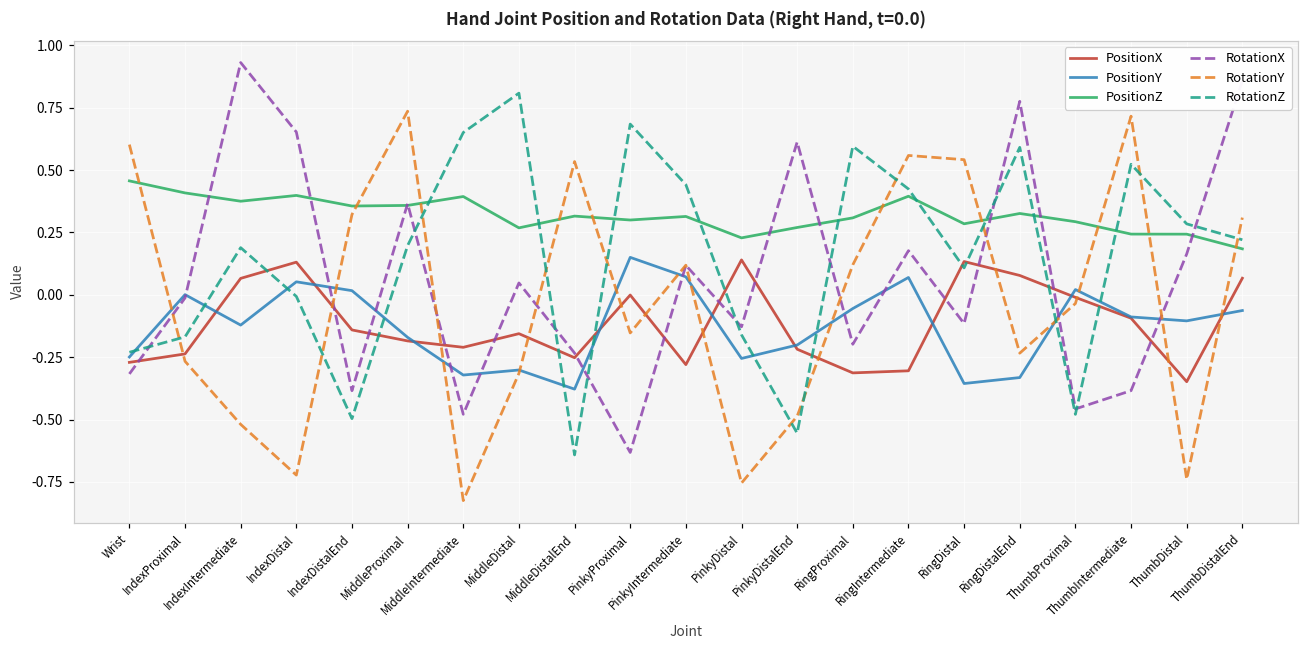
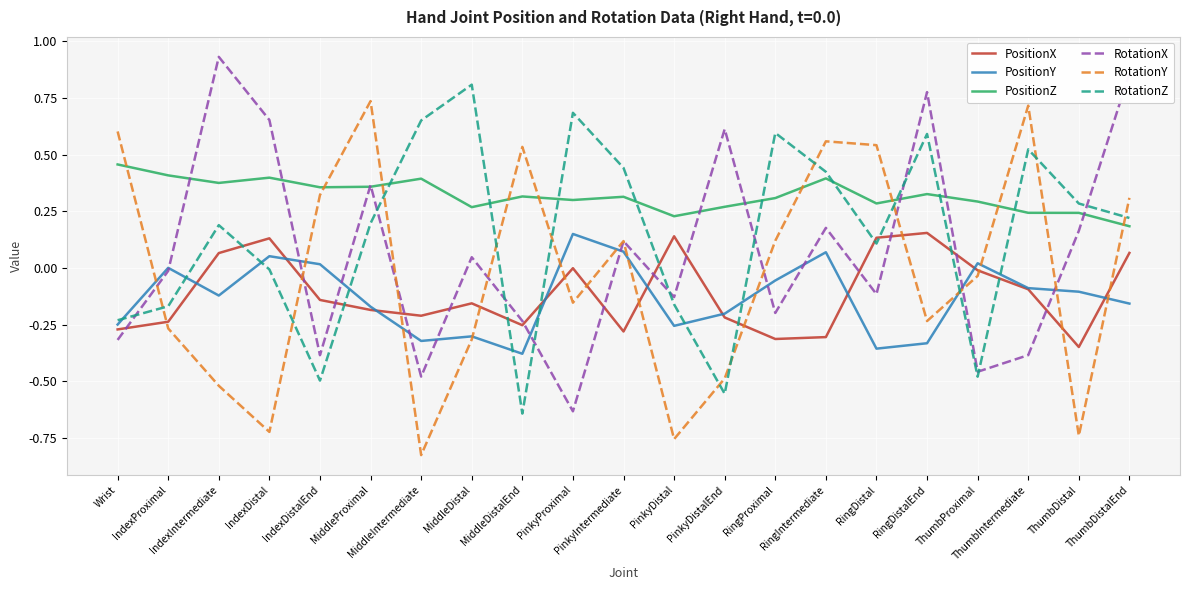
PositionX, RingDistalEnd: 0.08 -> 0.15
PositionY, ThumbDistalEnd: -0.06 -> -0.16
